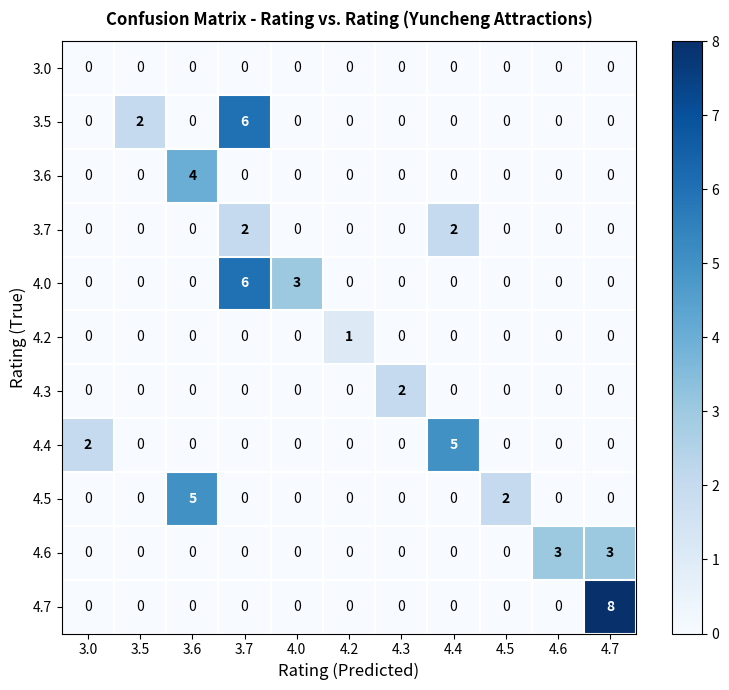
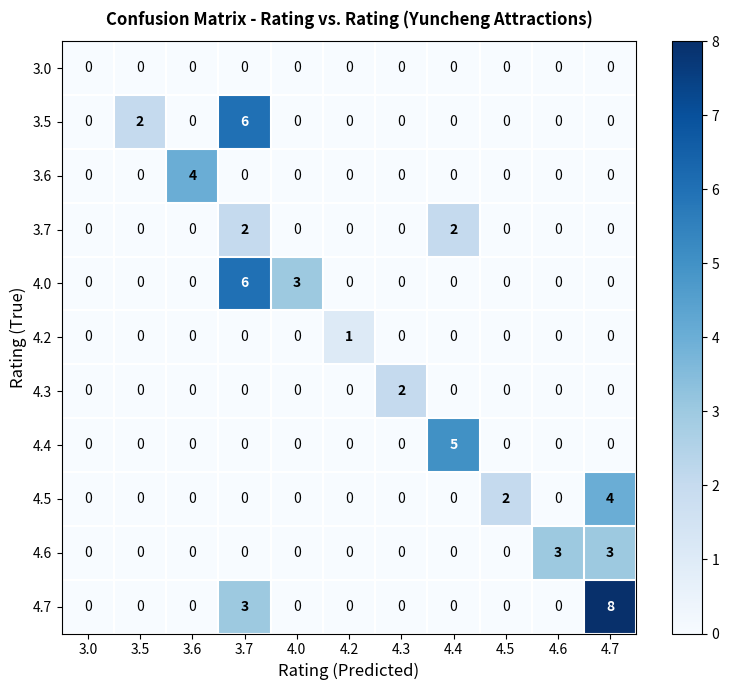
4.4, 3.0: 2 -> 0
4.5, 3.6: 5 -> 0
4.5, 4.7: 0 -> 4
4.7, 3.7: 0 -> 3
